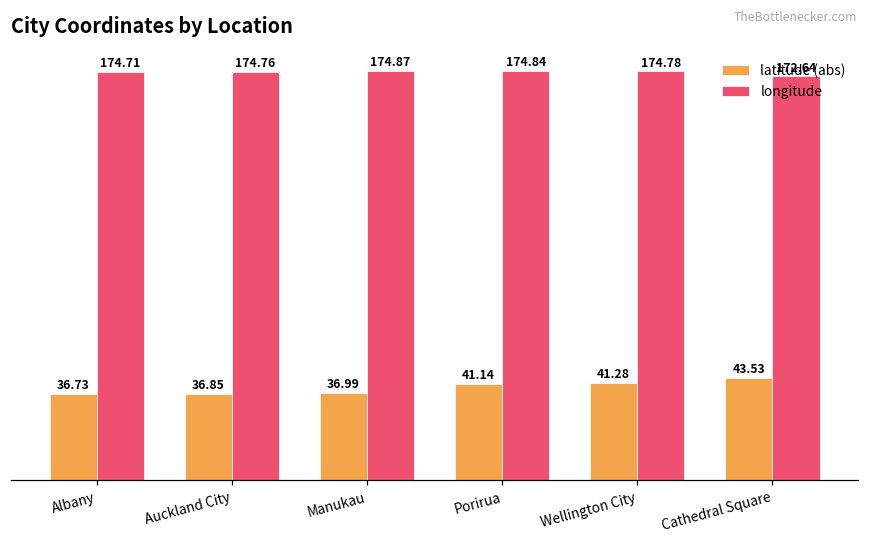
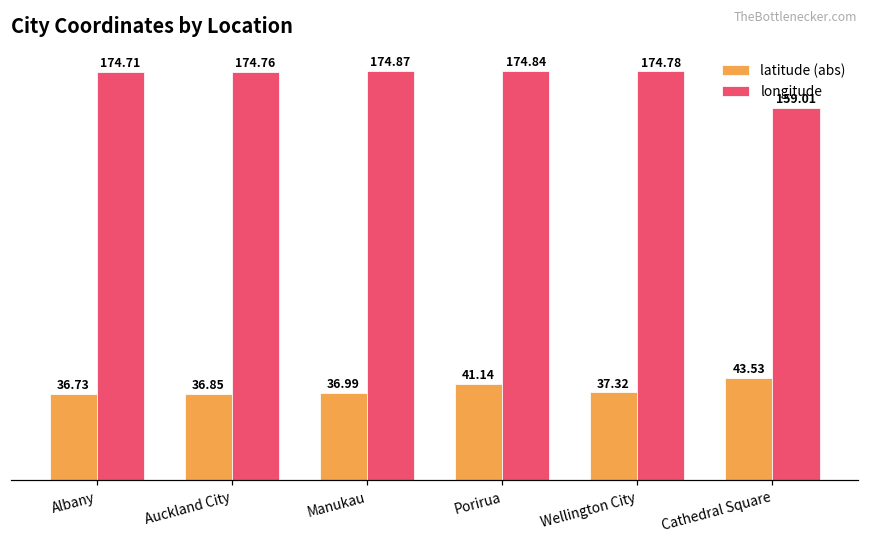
latitude (abs), Wellington City: 41.28 -> 37.32
longitude, Cathedral Square: 172.64 -> 159.01
